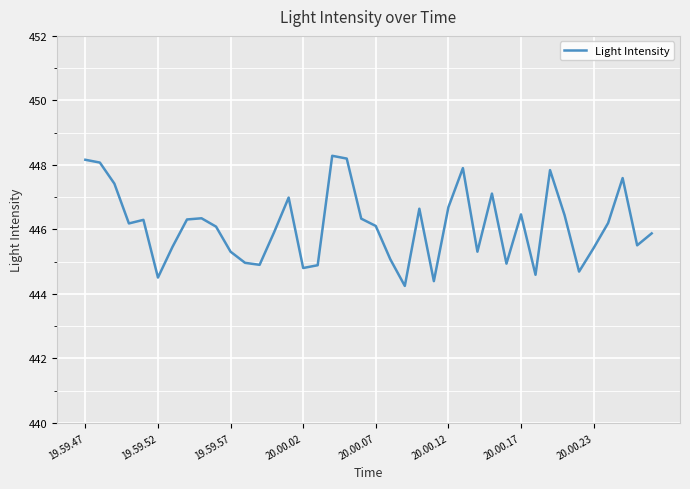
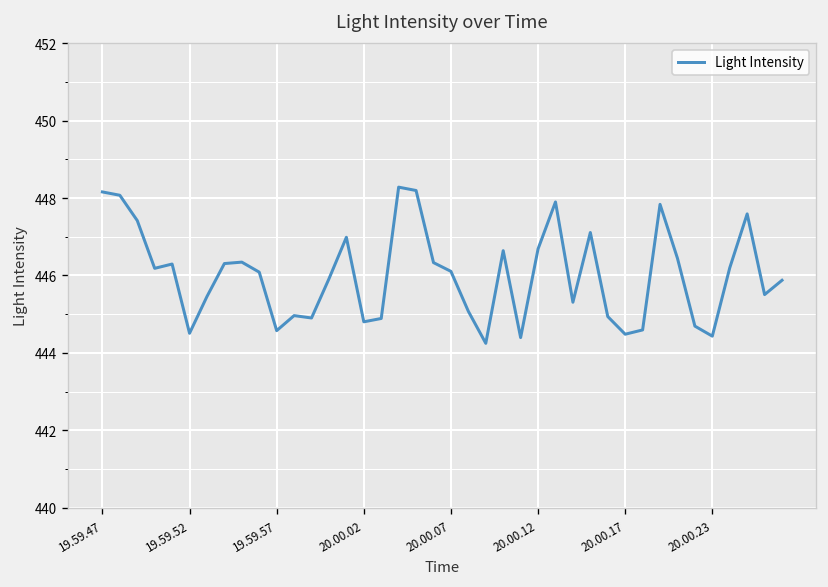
19.59.57: 445.3 -> 444.6
20.00.17: 446.5 -> 444.5
20.00.23: 445.4 -> 444.4
